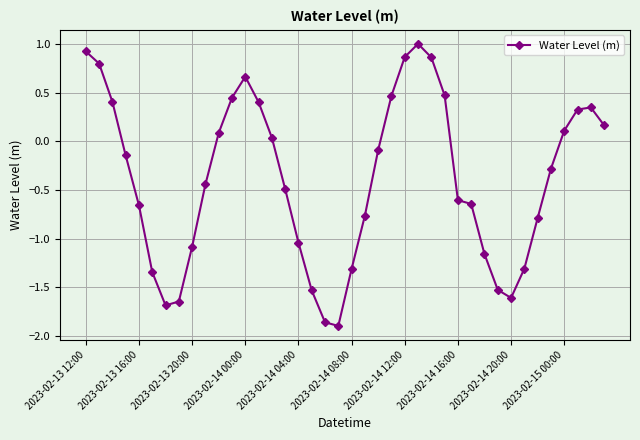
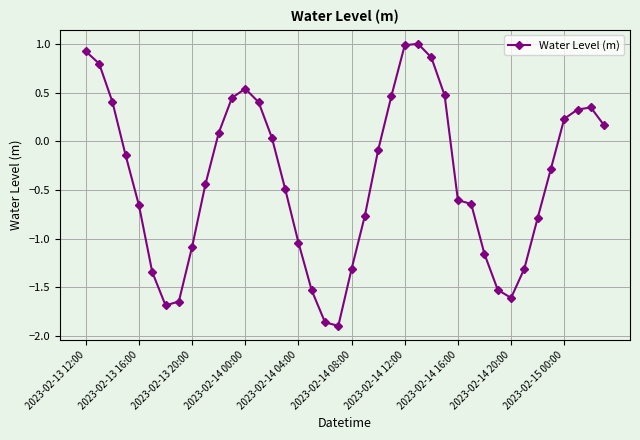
2023-02-14 00:00: 0.7 -> 0.5
2023-02-14 12:00: 0.9 -> 1.0
2023-02-15 00:00: 0.1 -> 0.2
